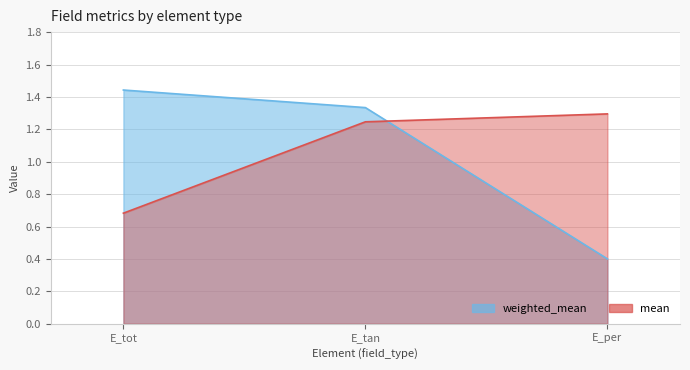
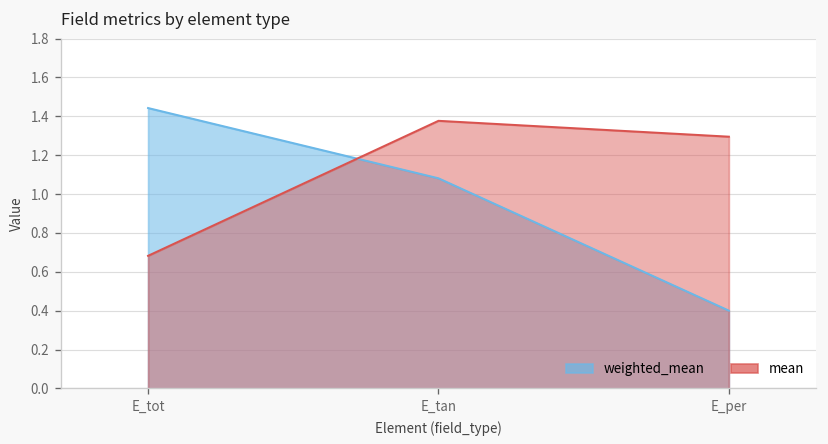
weighted_mean, E_tan: 1.33 -> 1.08
mean, E_tan: 1.25 -> 1.38
